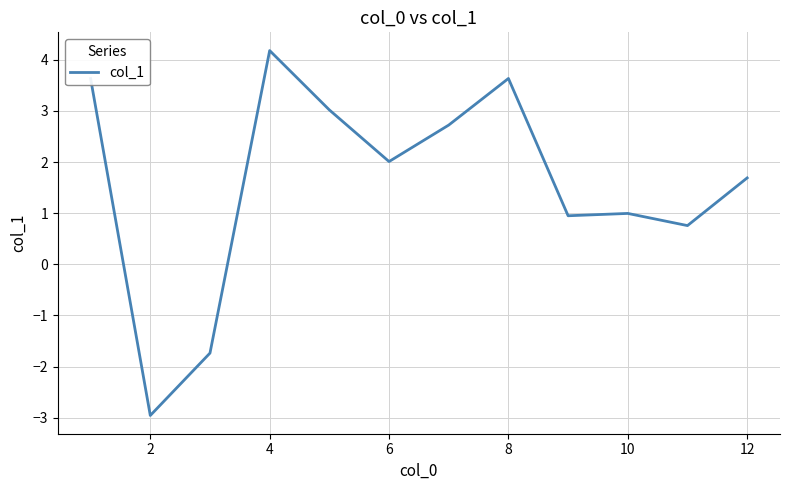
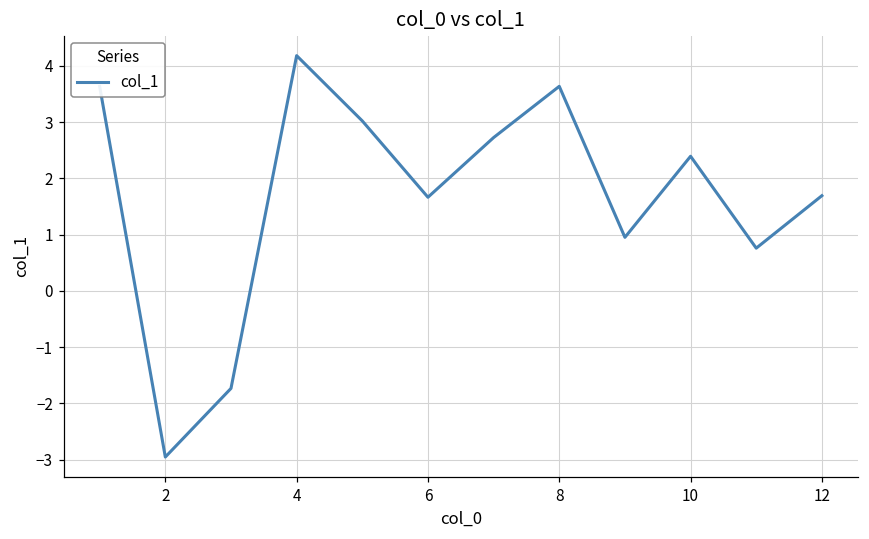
6: 2.0 -> 1.7
10: 1.0 -> 2.4
